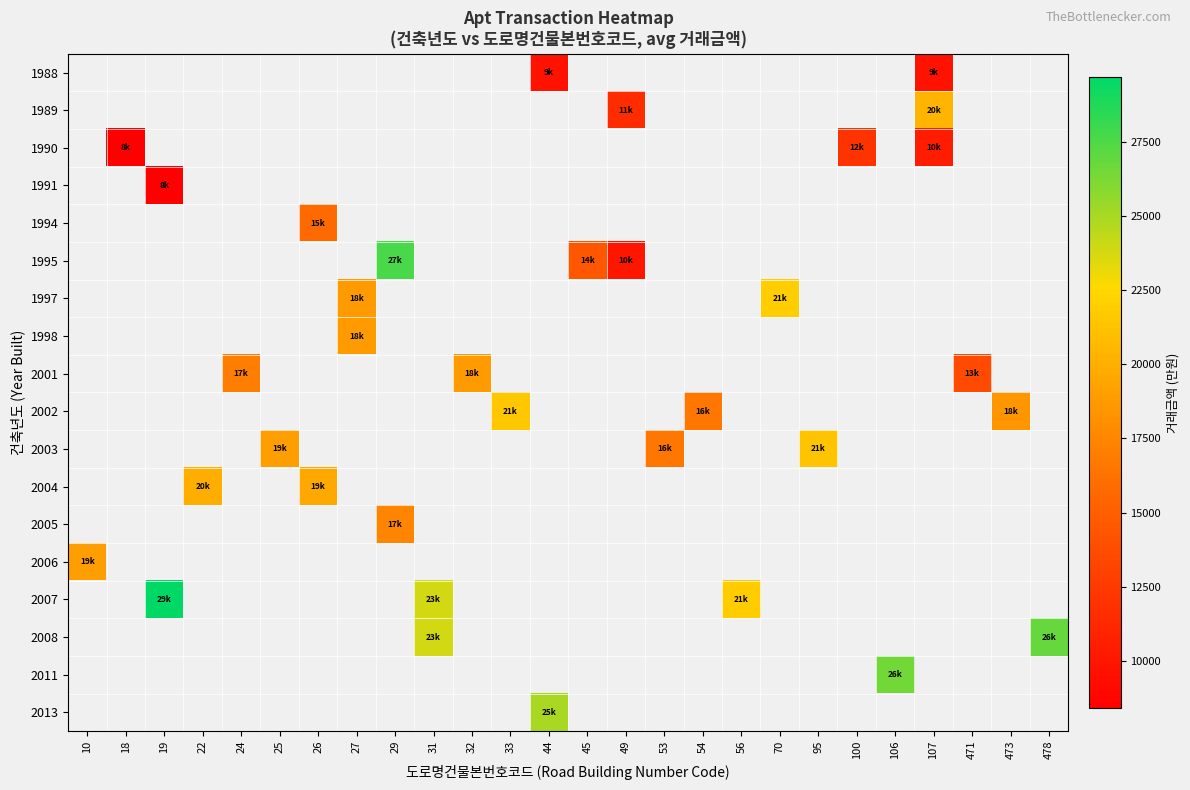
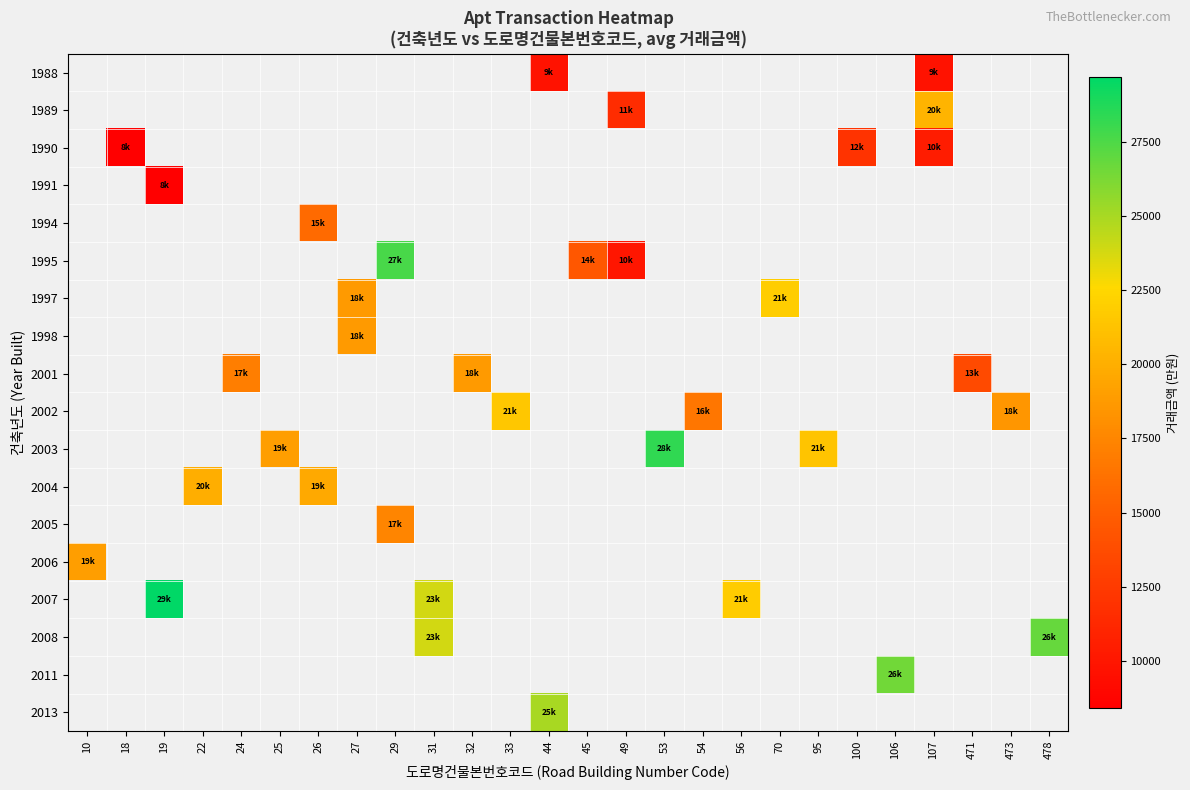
2003, 53: 16k -> 28k
